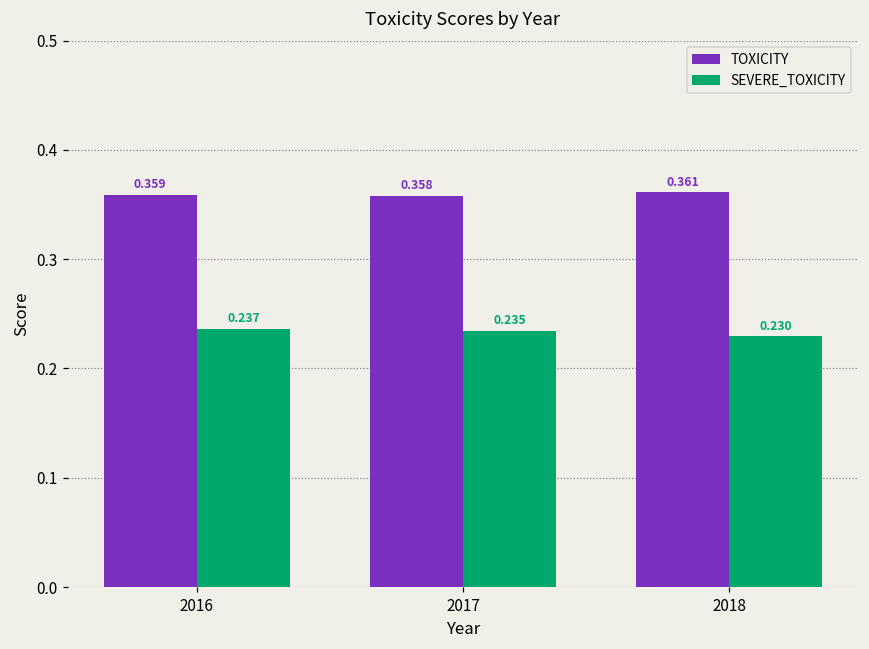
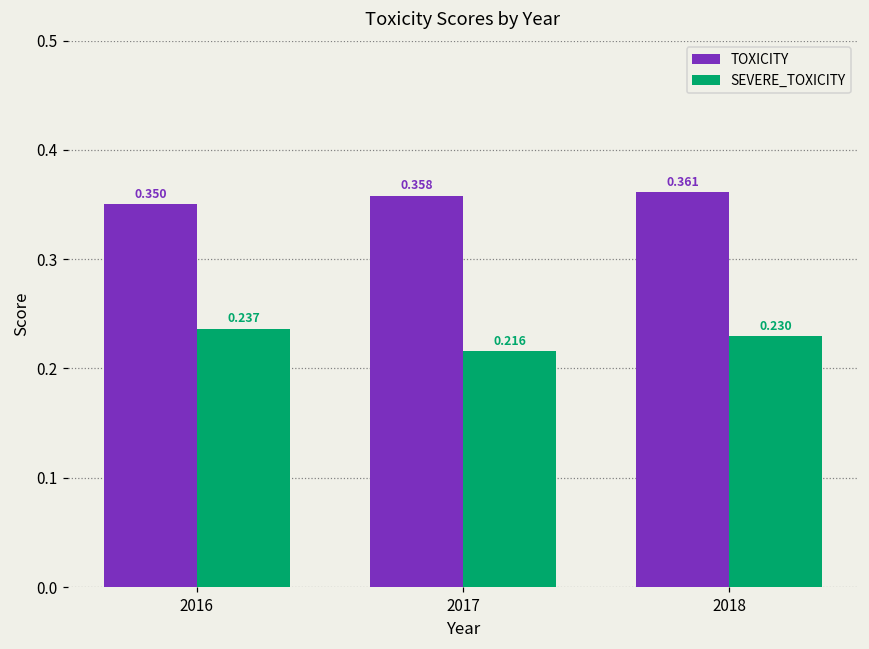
TOXICITY, 2016: 0.359 -> 0.350
SEVERE_TOXICITY, 2017: 0.235 -> 0.216
